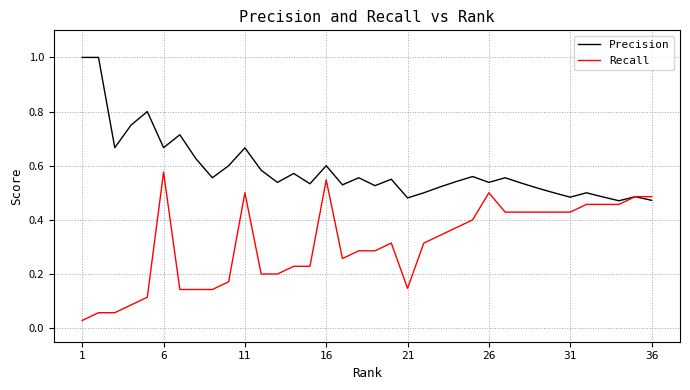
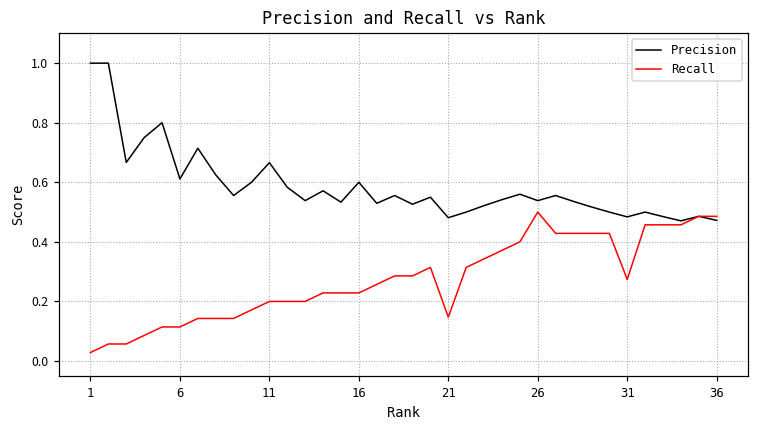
Precision, 6: 0.67 -> 0.61
Recall, 6: 0.58 -> 0.11
Recall, 11: 0.5 -> 0.2
Recall, 16: 0.55 -> 0.23
Recall, 31: 0.43 -> 0.27
